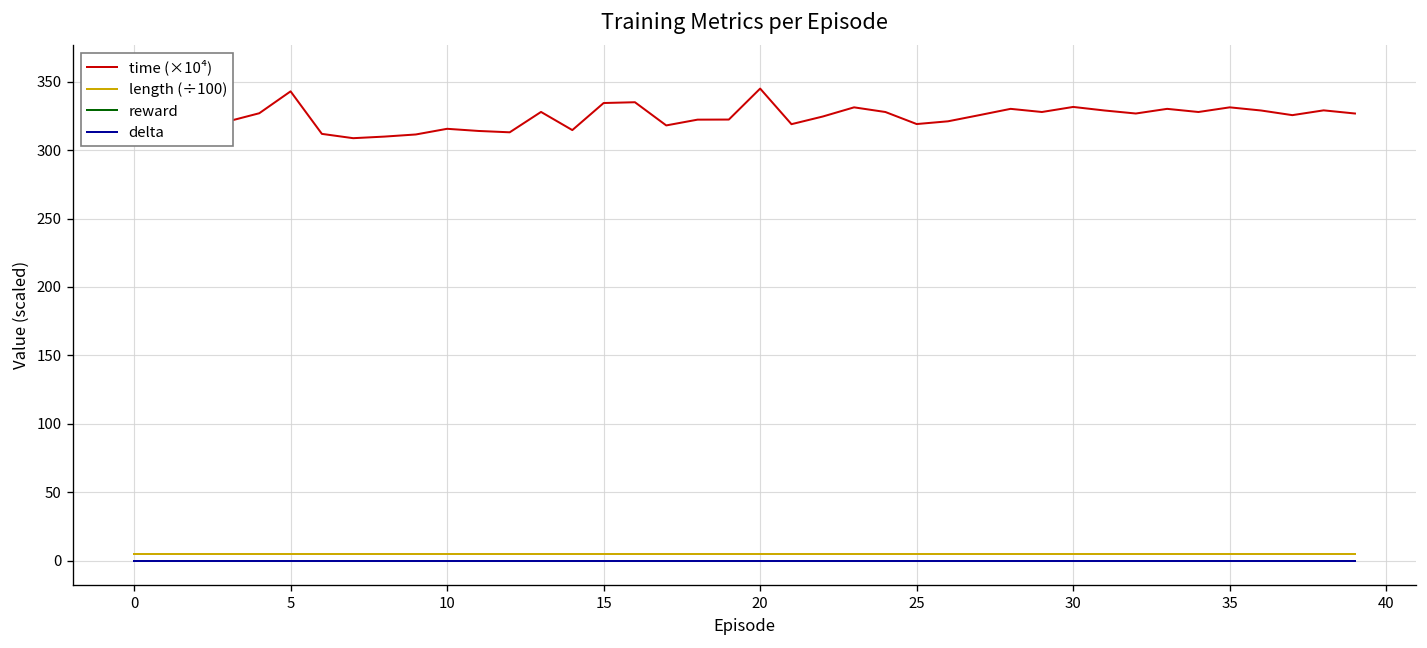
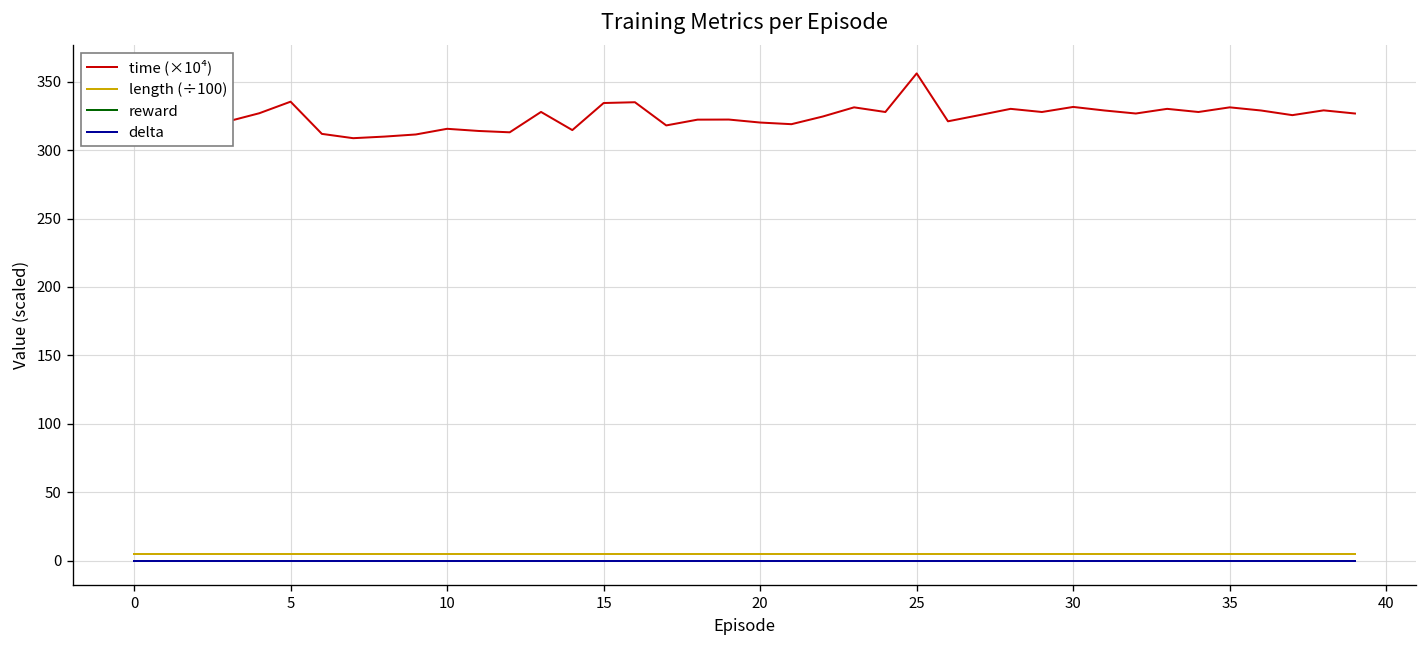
time (×10⁴), 5: 343 -> 335
time (×10⁴), 20: 345 -> 320
time (×10⁴), 25: 319 -> 356
